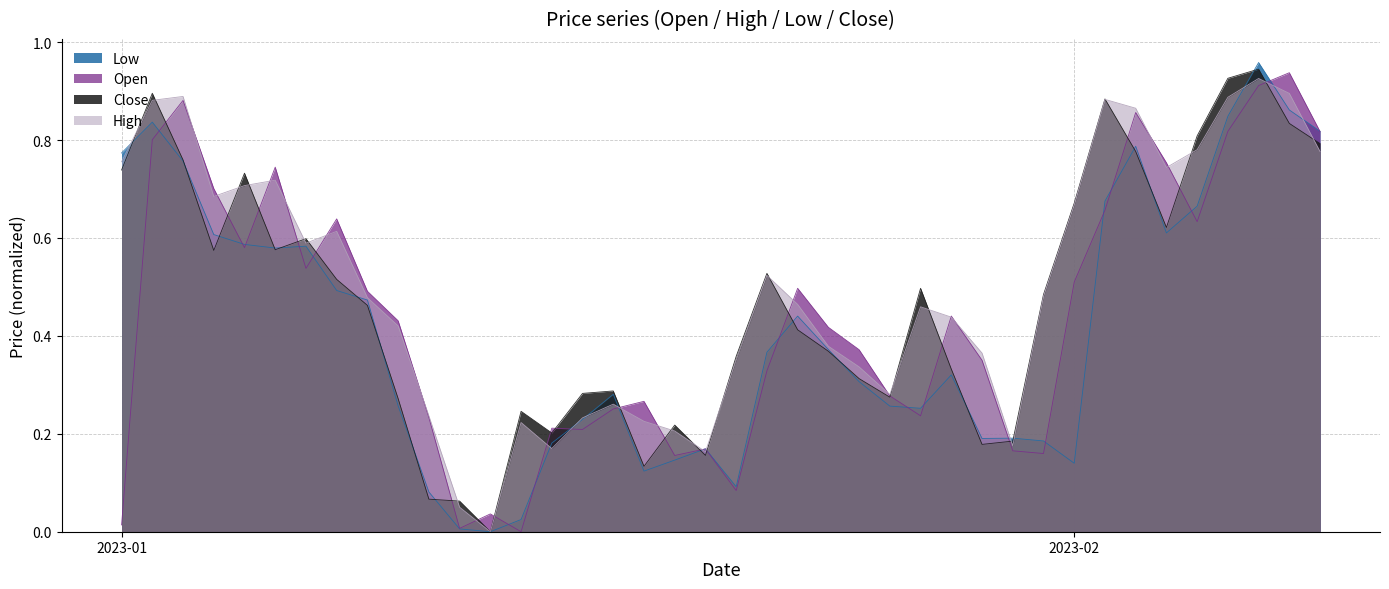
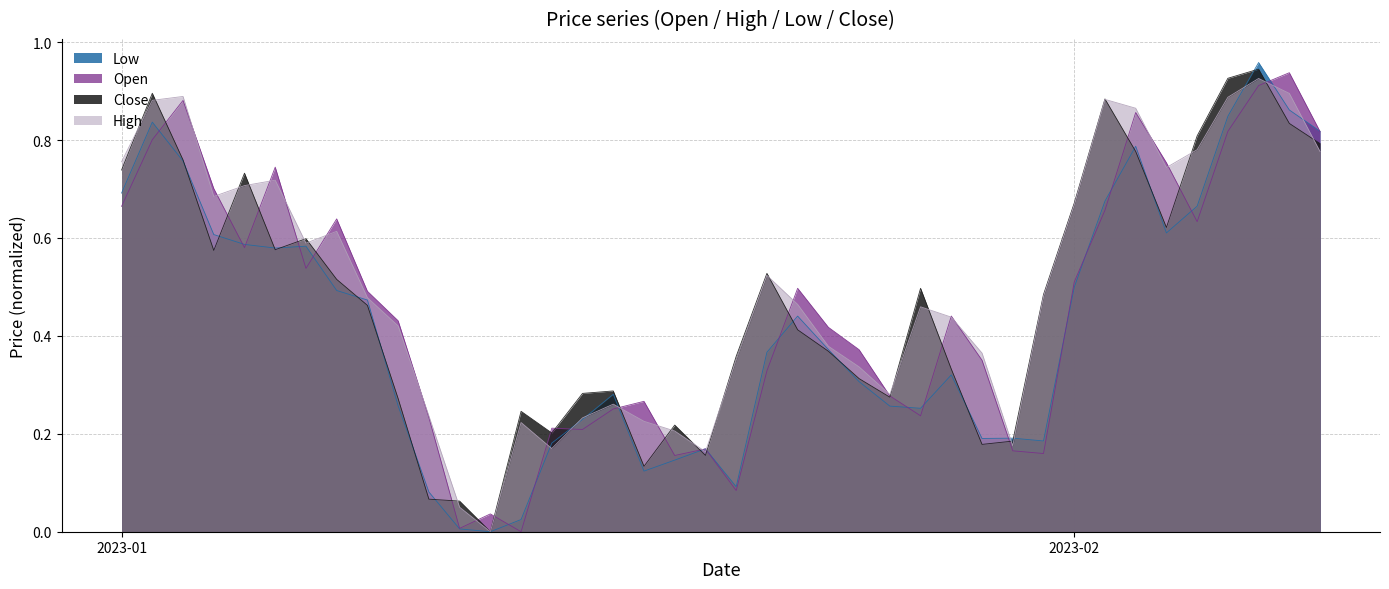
Low, 2023-01: 0.77 -> 0.69
Open, 2023-01: 0.01 -> 0.66
Low, 2023-02: 0.14 -> 0.50
